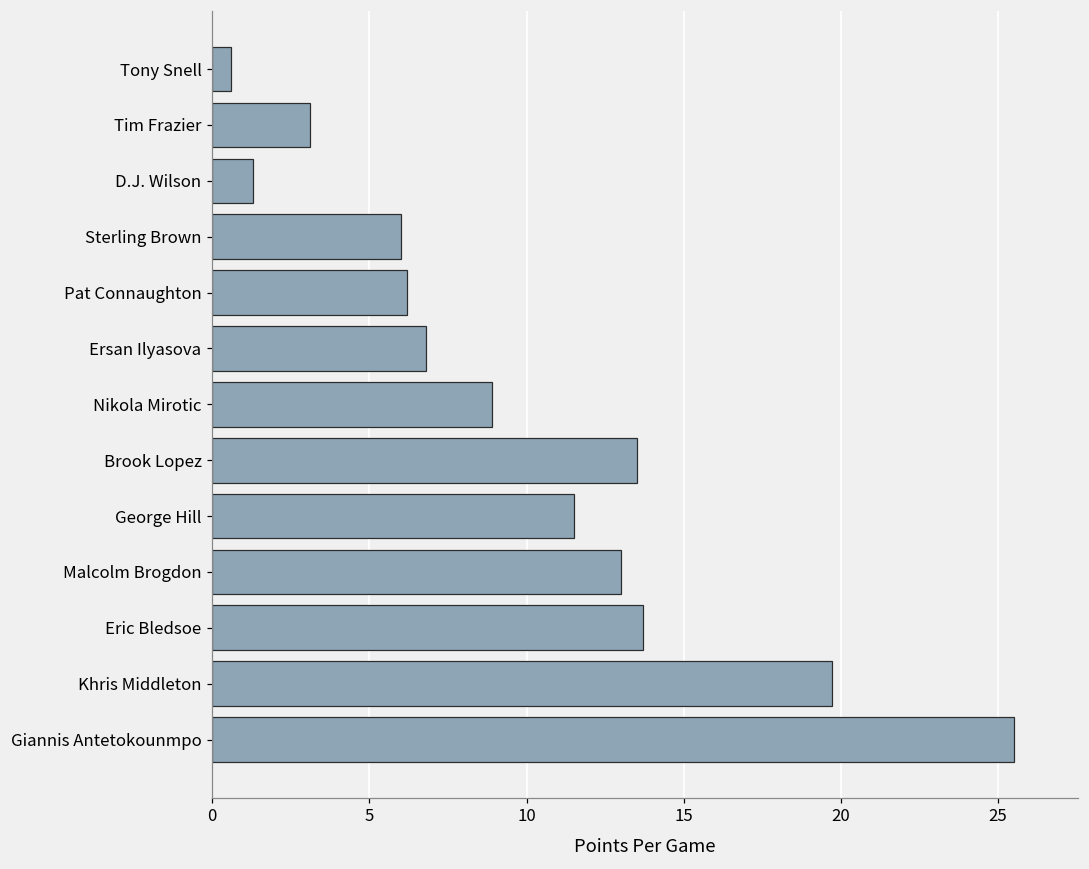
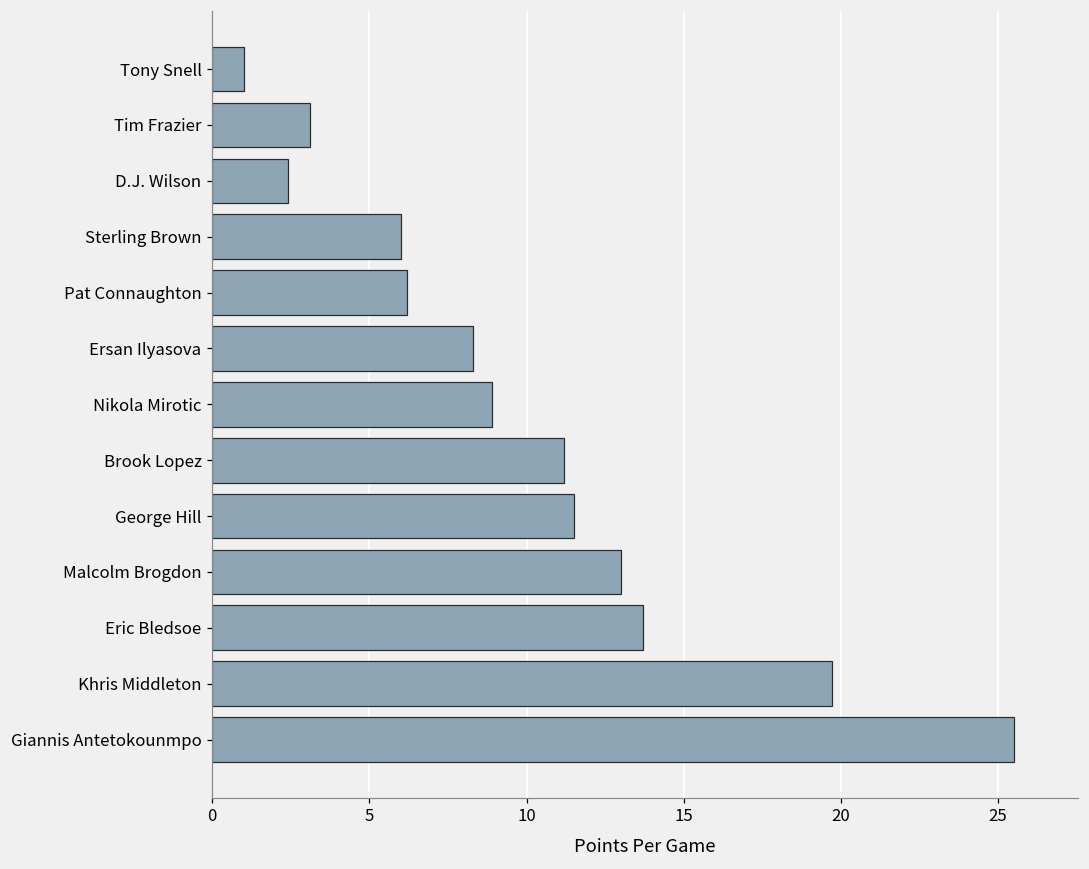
Tony Snell: 0.6 -> 1.0
D.J. Wilson: 1.3 -> 2.4
Ersan Ilyasova: 6.8 -> 8.3
Brook Lopez: 13.5 -> 11.2
